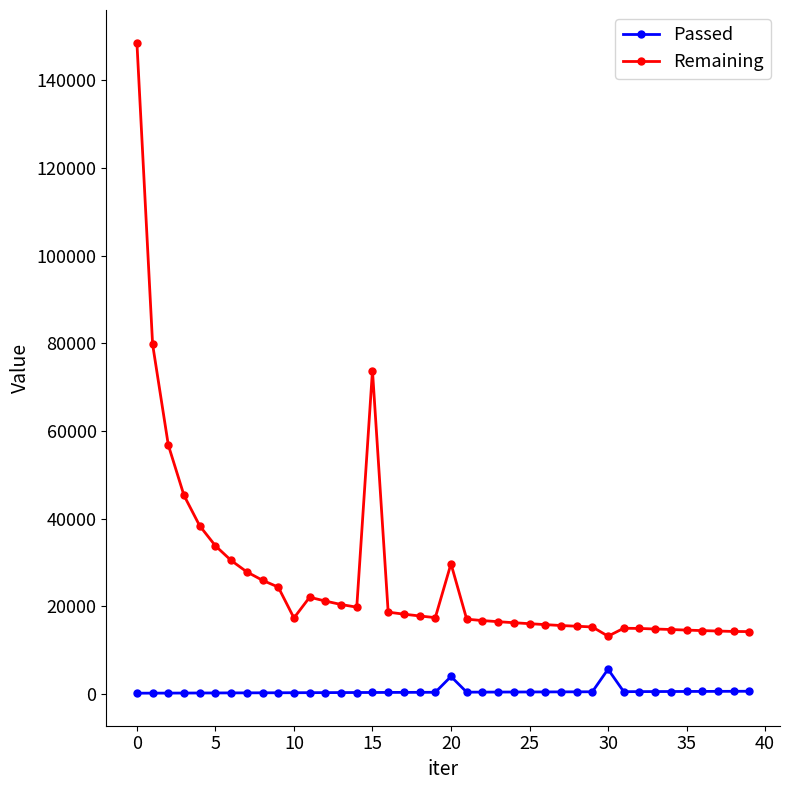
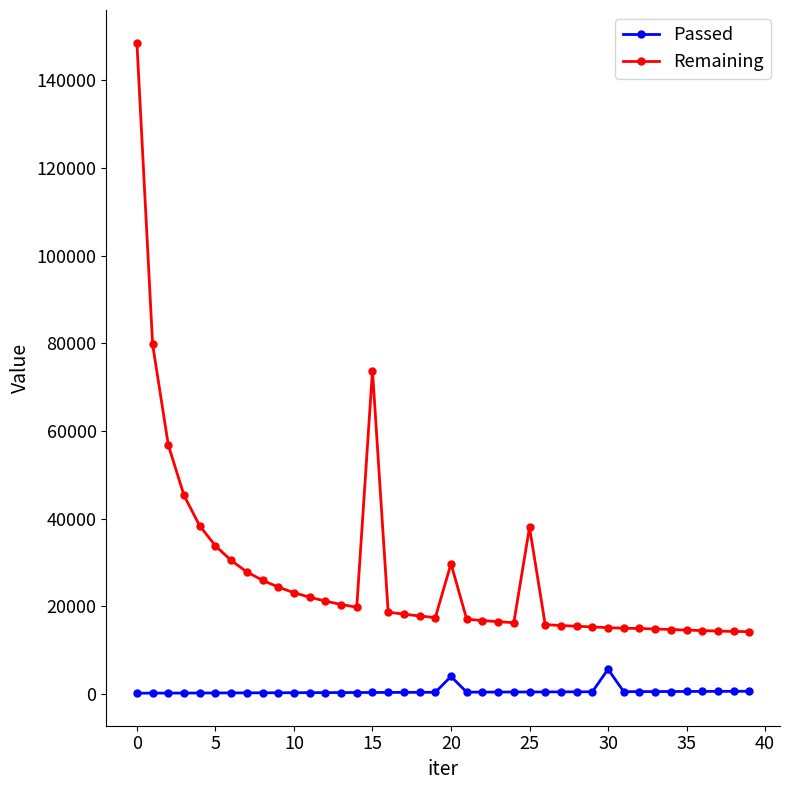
Remaining, 10: 17000 -> 23000
Remaining, 25: 16000 -> 38000
Remaining, 30: 13000 -> 15000
